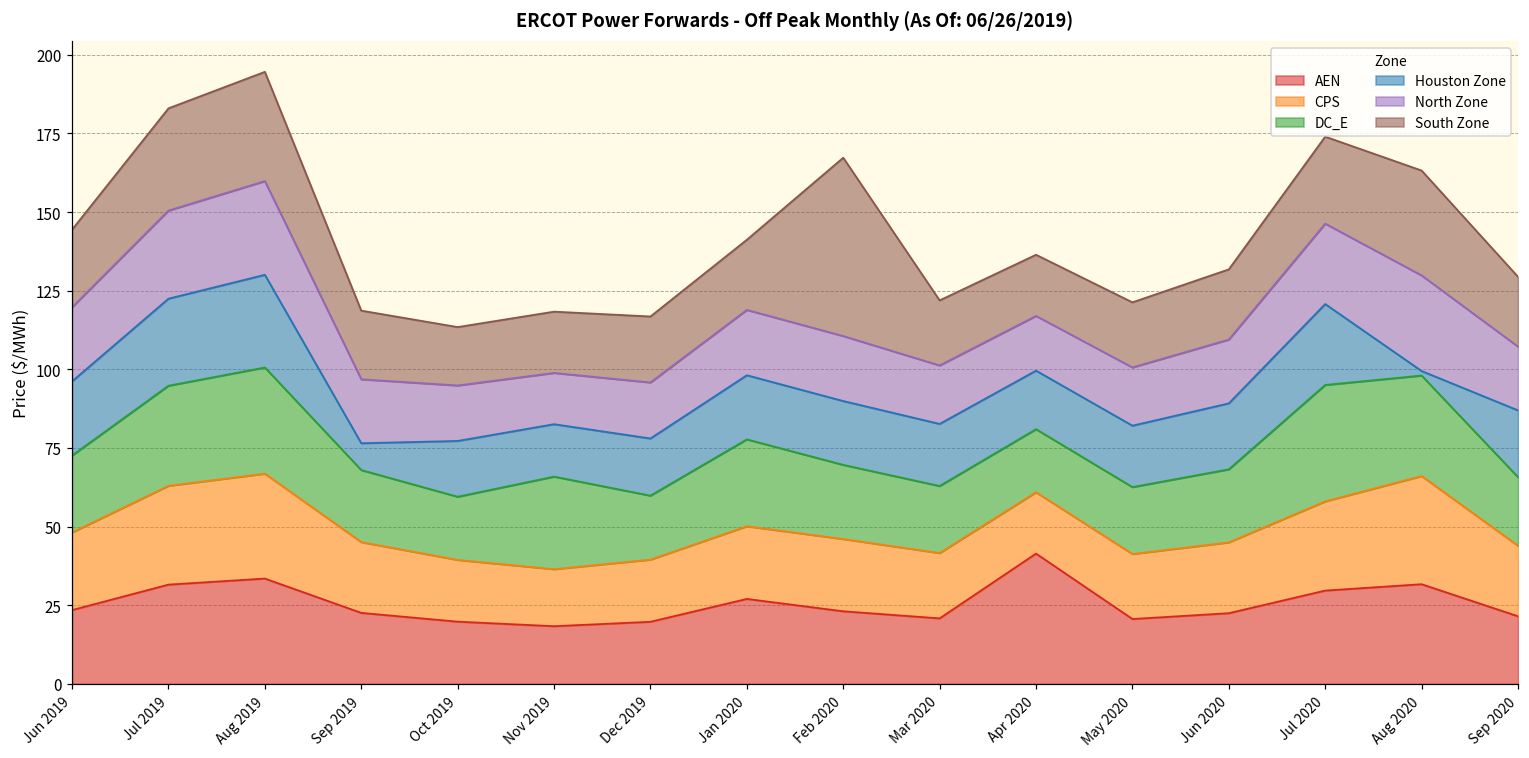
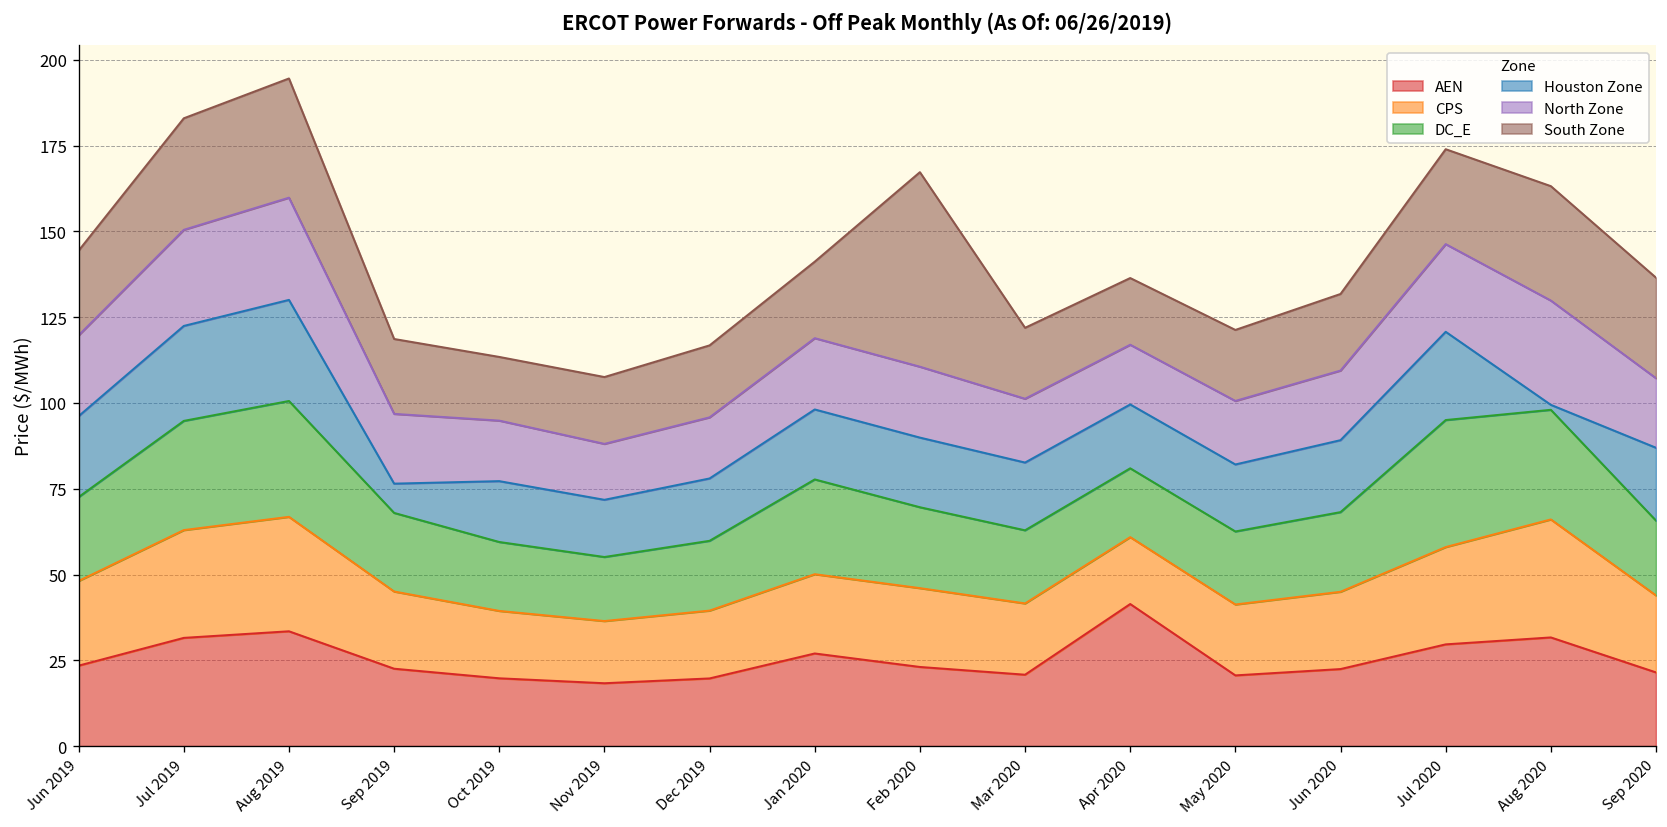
DC_E, Nov 2019: 29 -> 19
South Zone, Sep 2020: 22 -> 29
